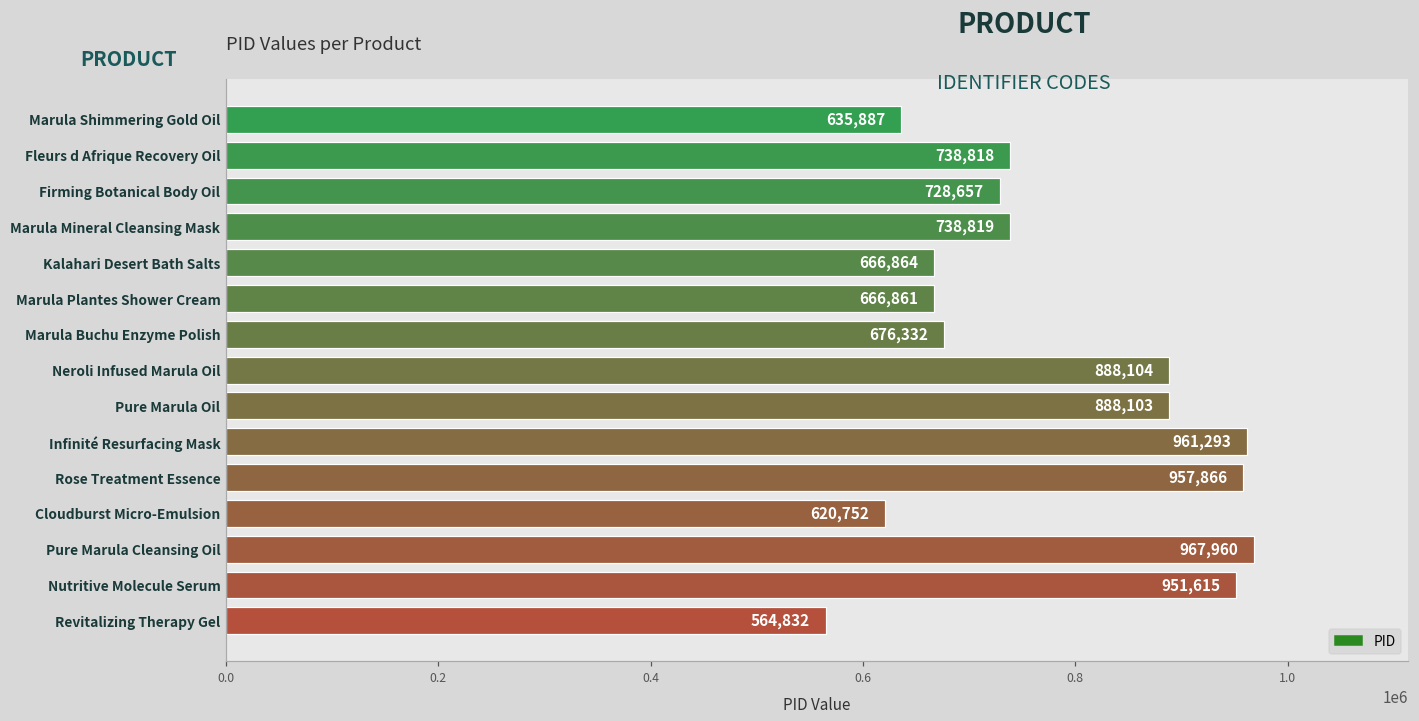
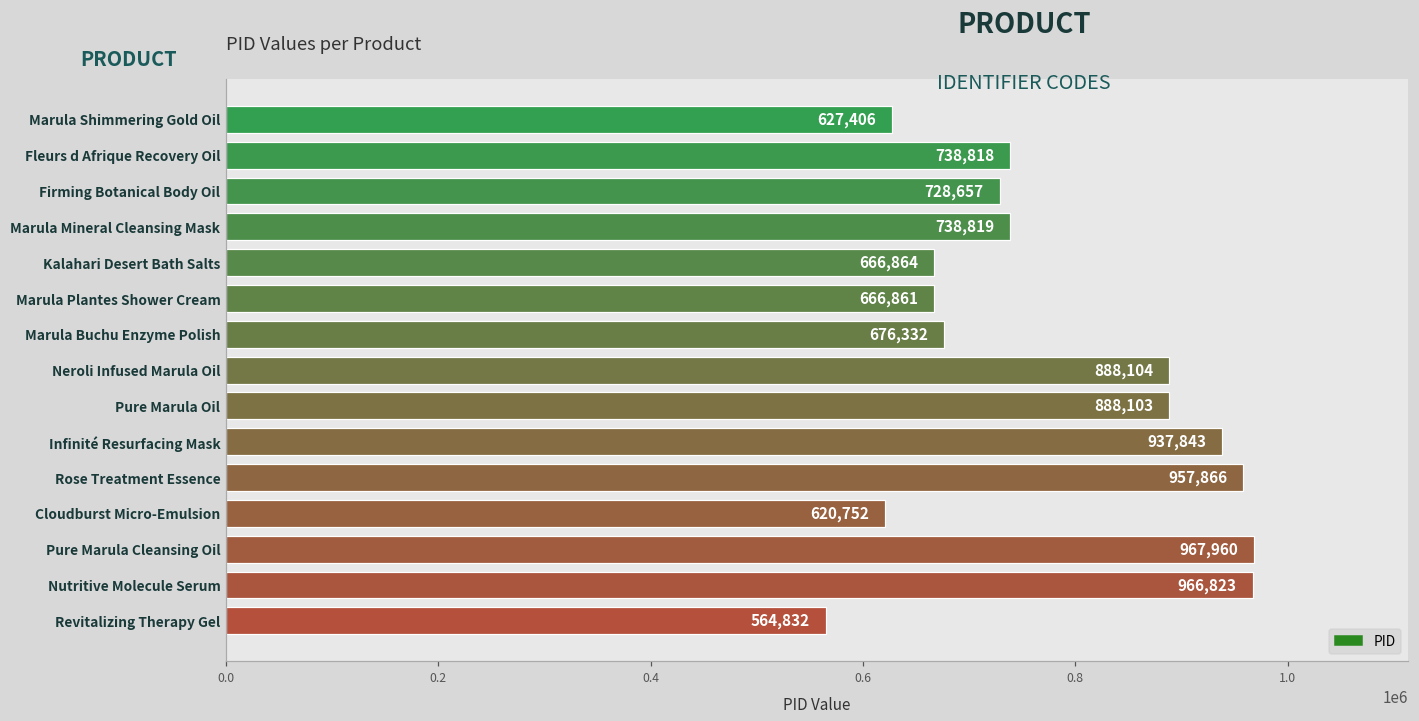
Marula Shimmering Gold Oil: 635,887 -> 627,406
Infinité Resurfacing Mask: 961,293 -> 937,843
Nutritive Molecule Serum: 951,615 -> 966,823
